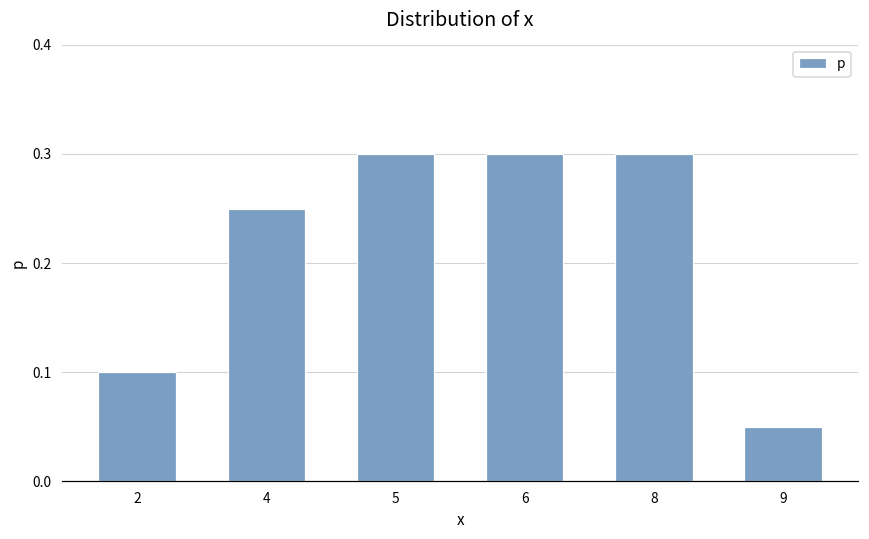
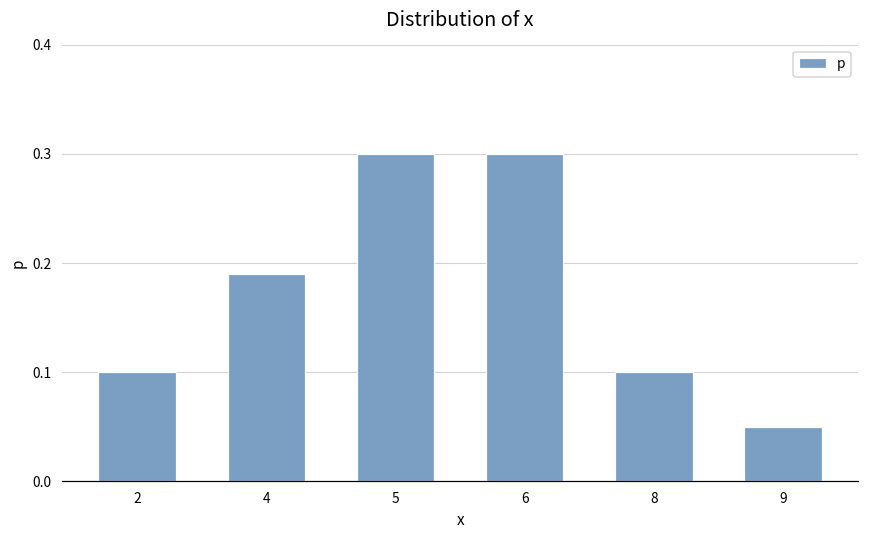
4: 0.25 -> 0.19
8: 0.3 -> 0.1
